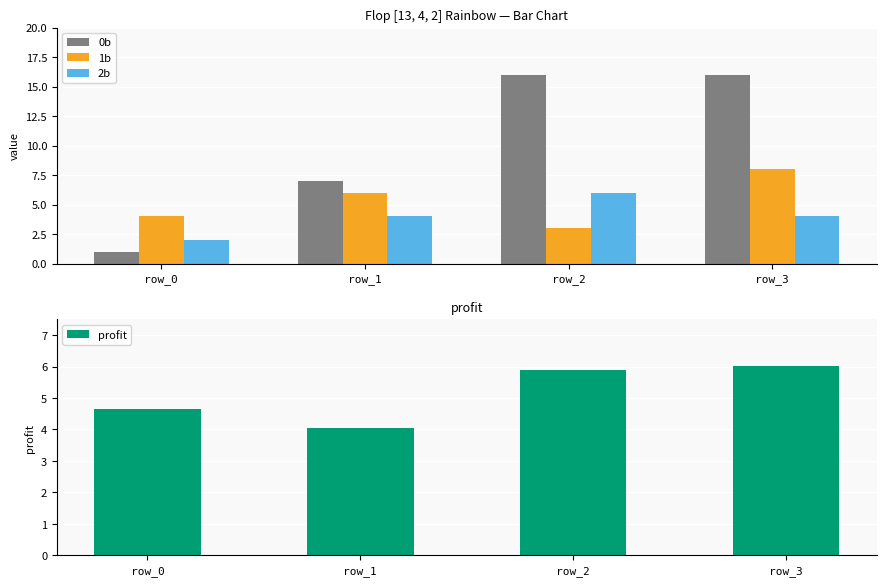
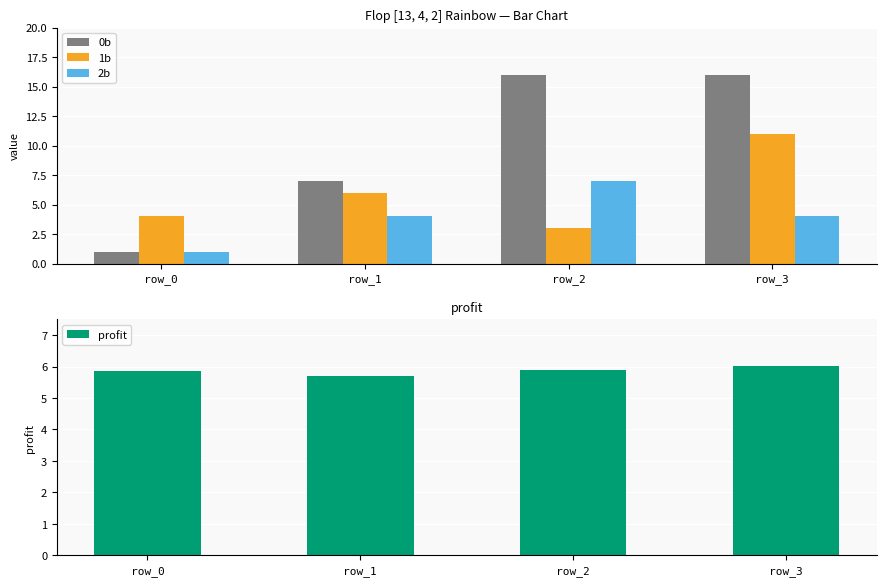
Flop [13, 4, 2] Rainbow — Bar Chart, 2b, row_0: 2 -> 1
Flop [13, 4, 2] Rainbow — Bar Chart, 2b, row_2: 6 -> 7
Flop [13, 4, 2] Rainbow — Bar Chart, 1b, row_3: 8 -> 11
profit, row_0: 4.7 -> 5.9
profit, row_1: 4.0 -> 5.7
